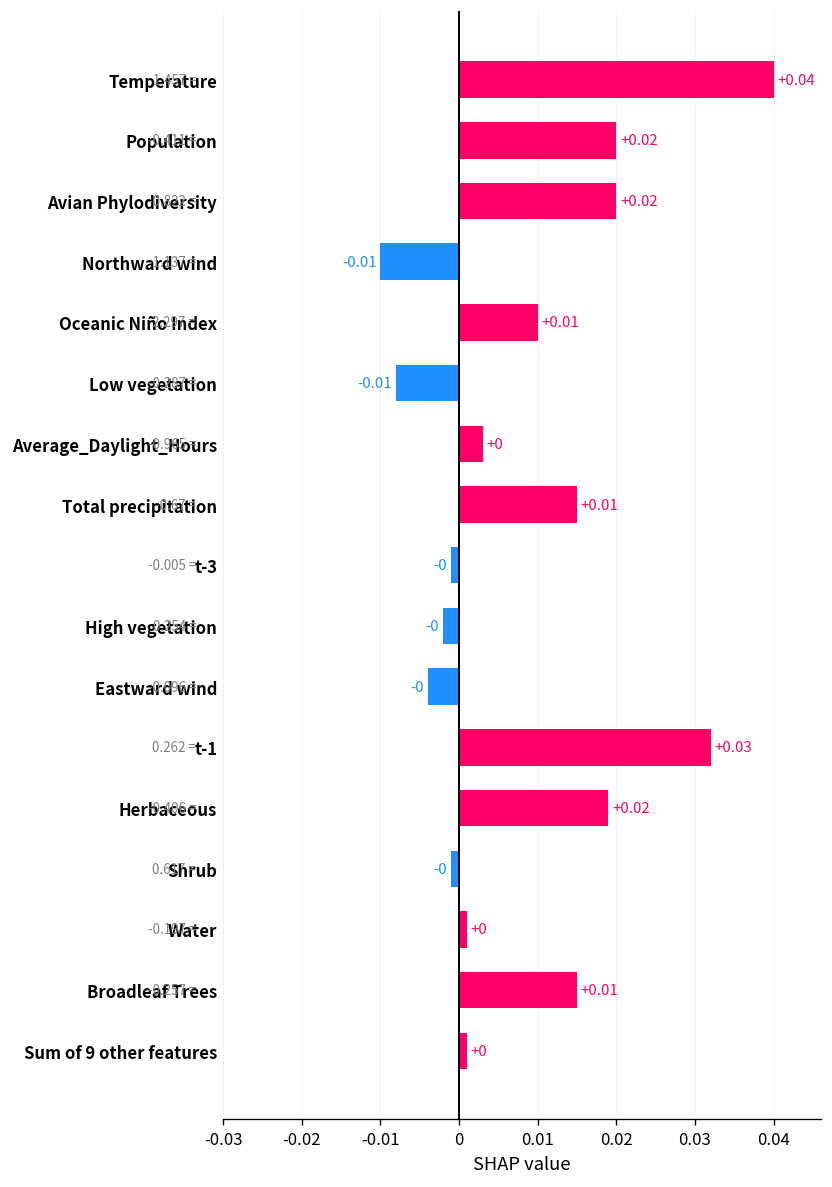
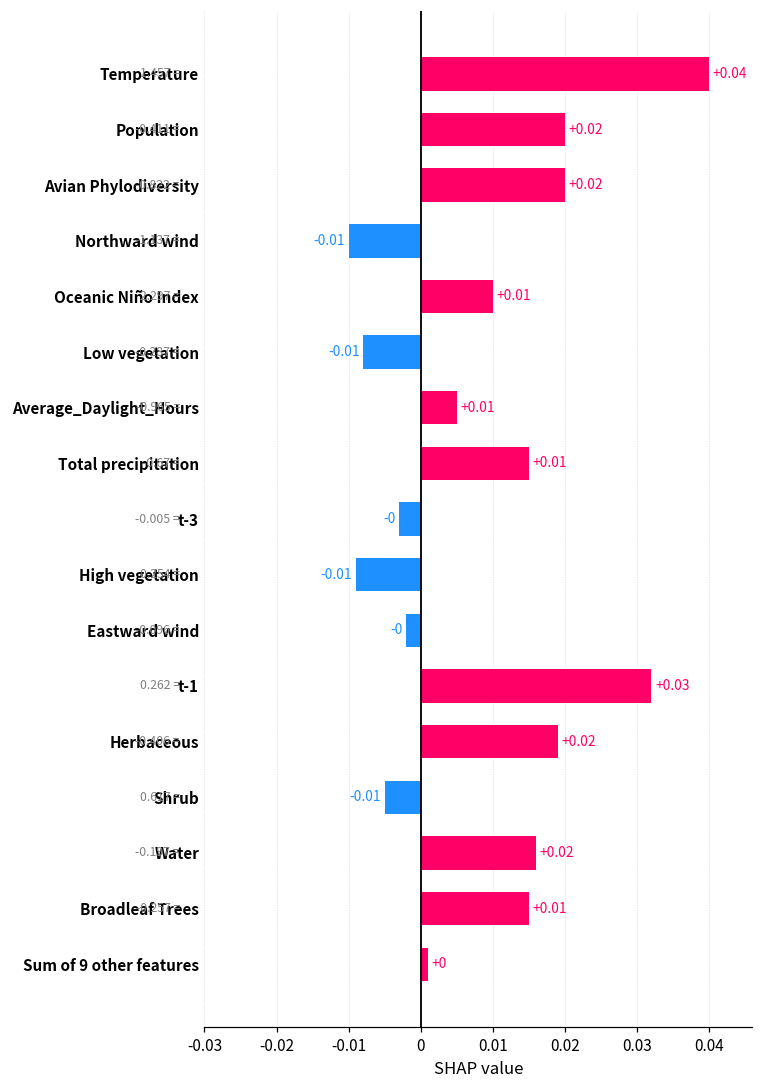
Average_Daylight_Hours: +0 -> +0.01
t-3: -0.001 -> -0.003
High vegetation: -0 -> -0.01
Eastward wind: -0.004 -> -0.002
Shrub: -0 -> -0.01
Water: +0 -> +0.02
